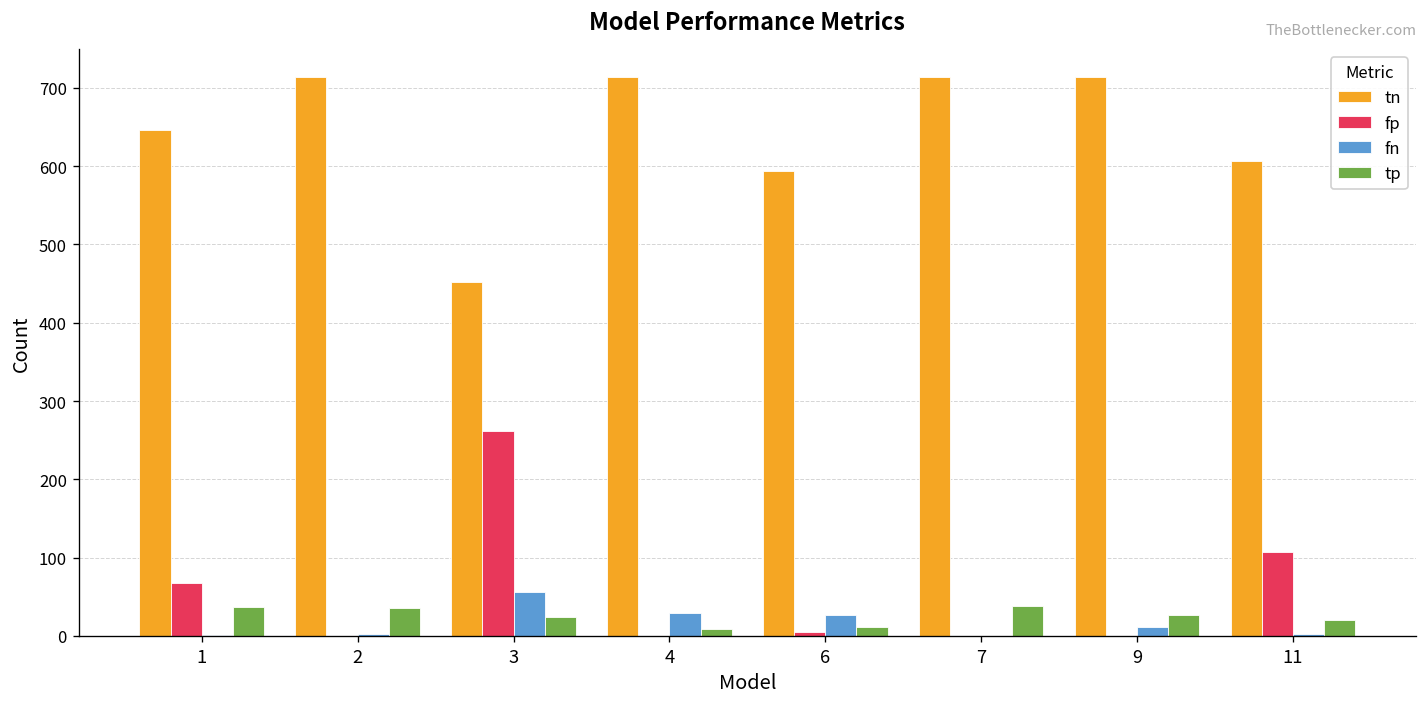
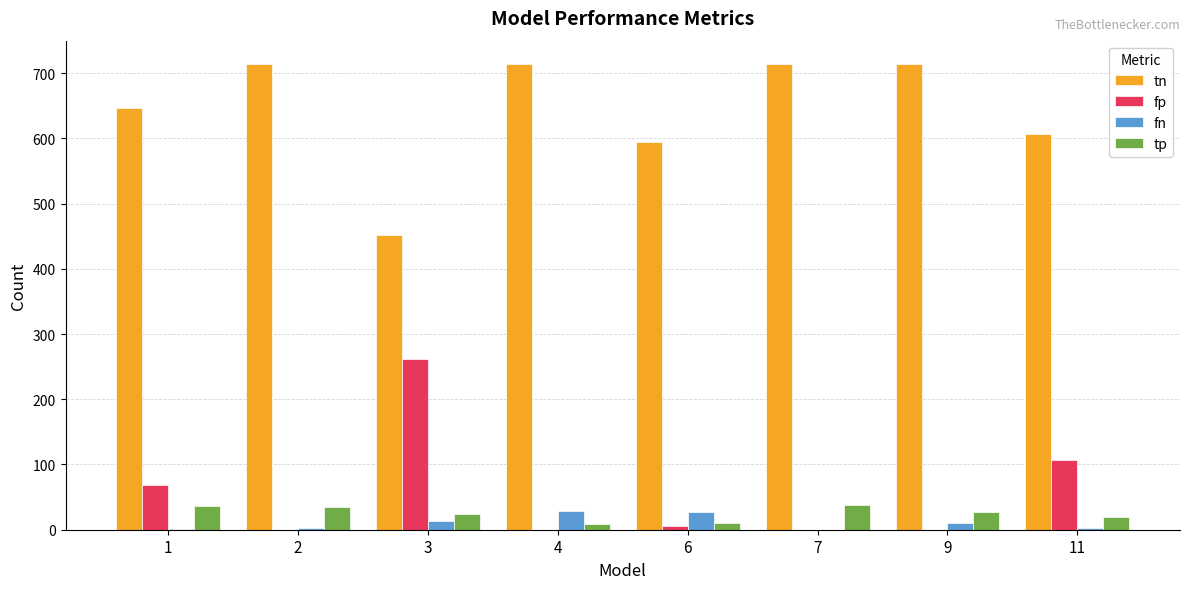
fn, 3: 60 -> 10
